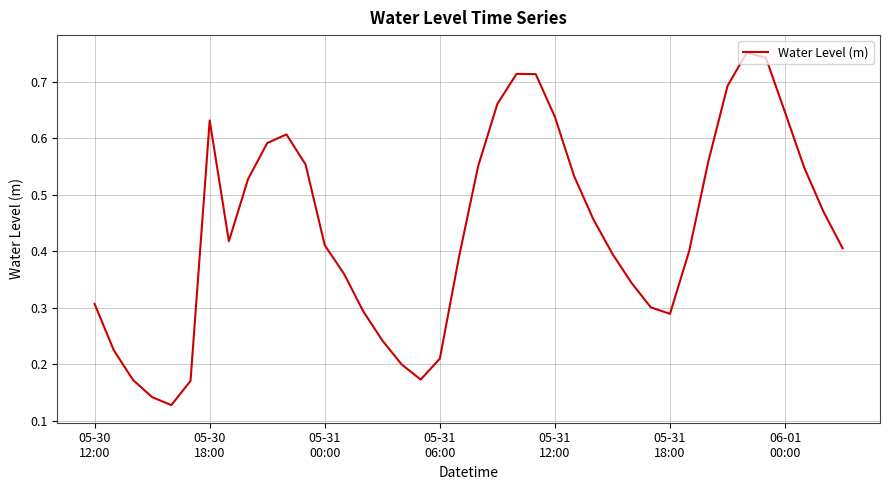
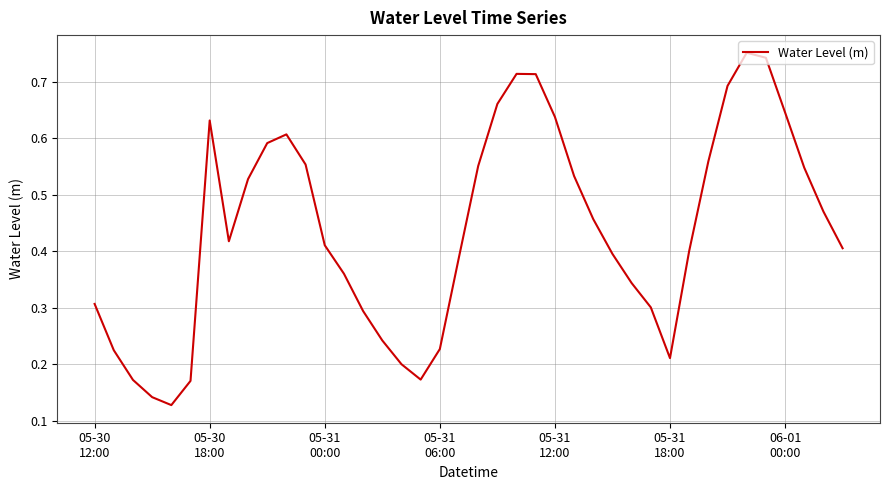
05-31 06:00: 0.21 -> 0.23
05-31 18:00: 0.29 -> 0.21
